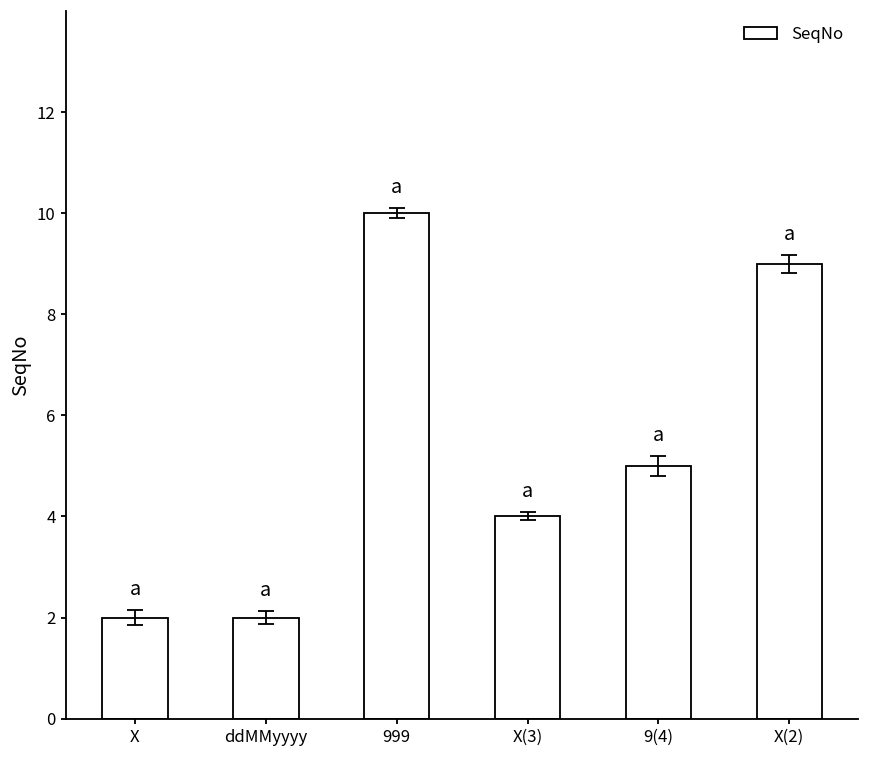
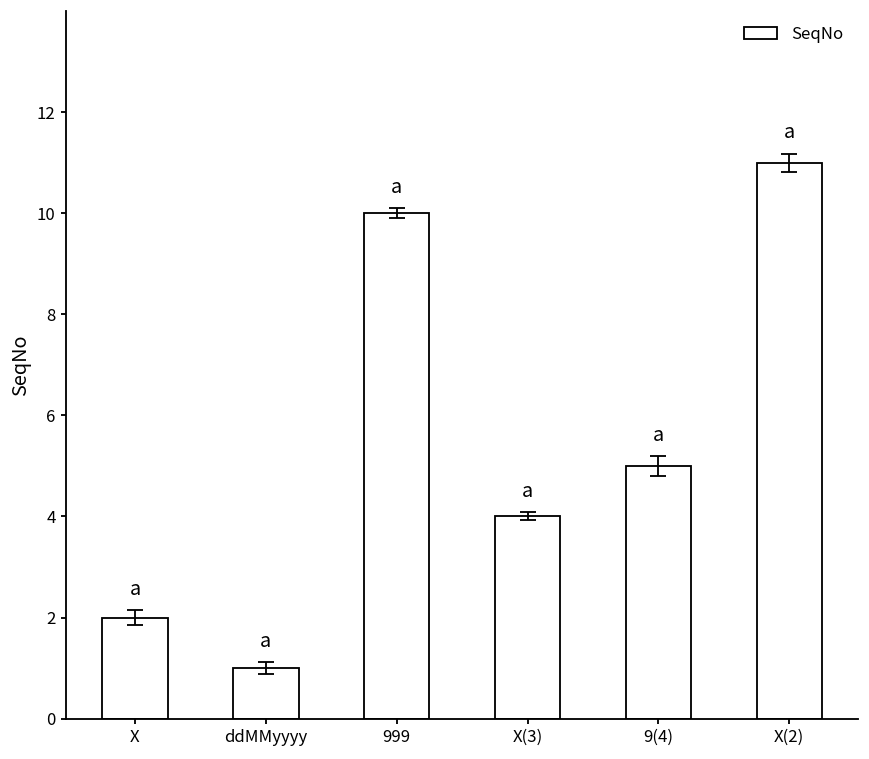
SeqNo, ddMMyyyy: 2 -> 1
SeqNo, X(2): 9 -> 11
